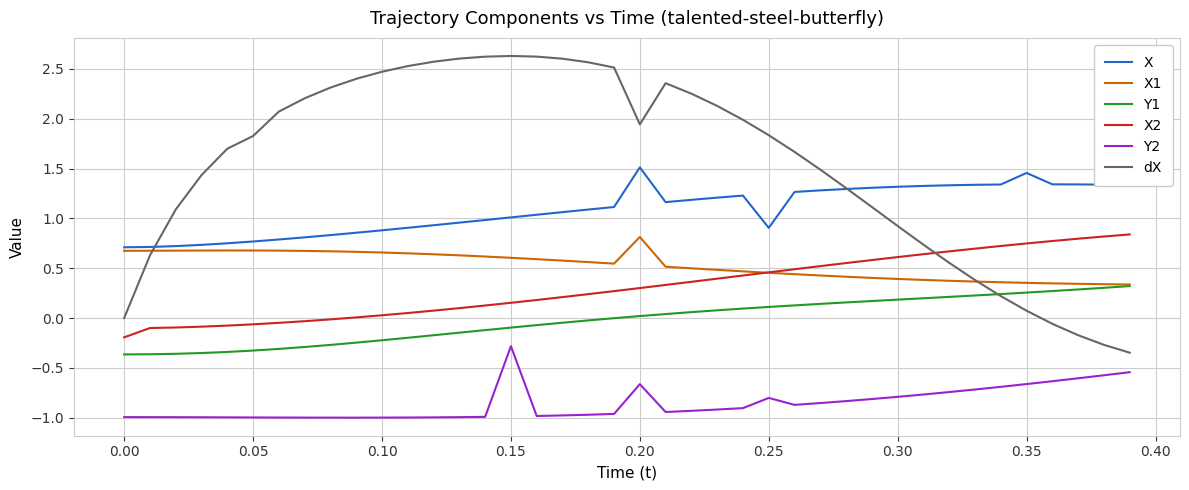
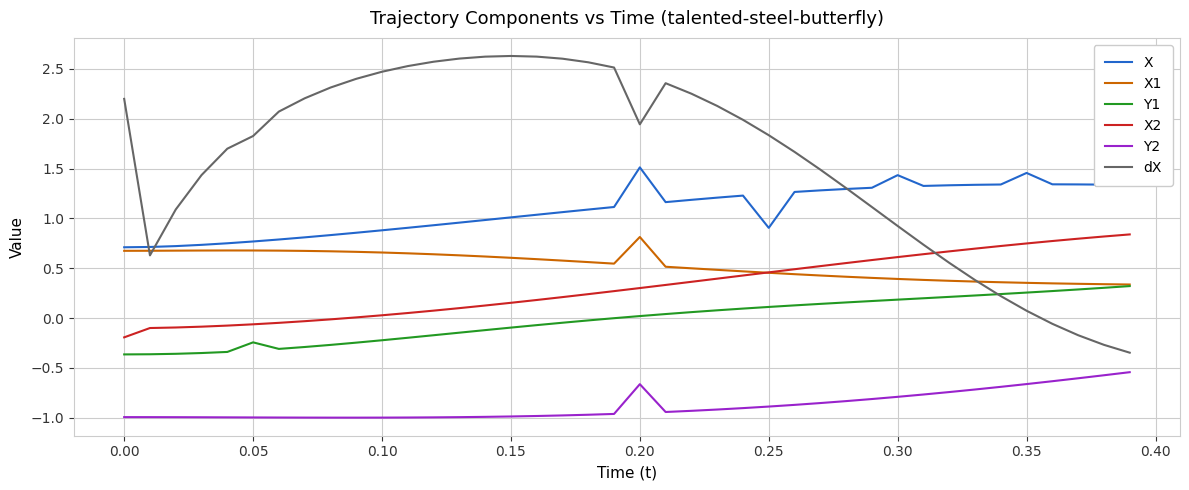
dX, 0.00: 0.0 -> 2.2
Y1, 0.05: -0.3 -> -0.2
Y2, 0.15: -0.3 -> -1.0
Y2, 0.25: -0.8 -> -0.9
X, 0.30: 1.3 -> 1.4
